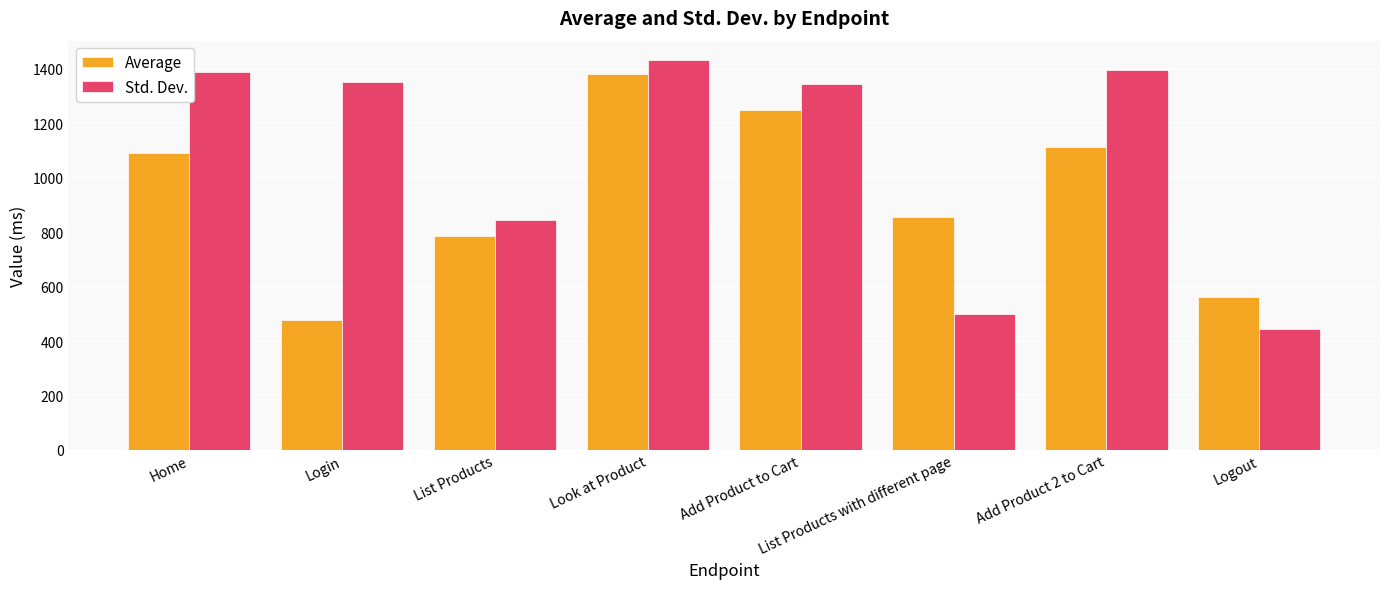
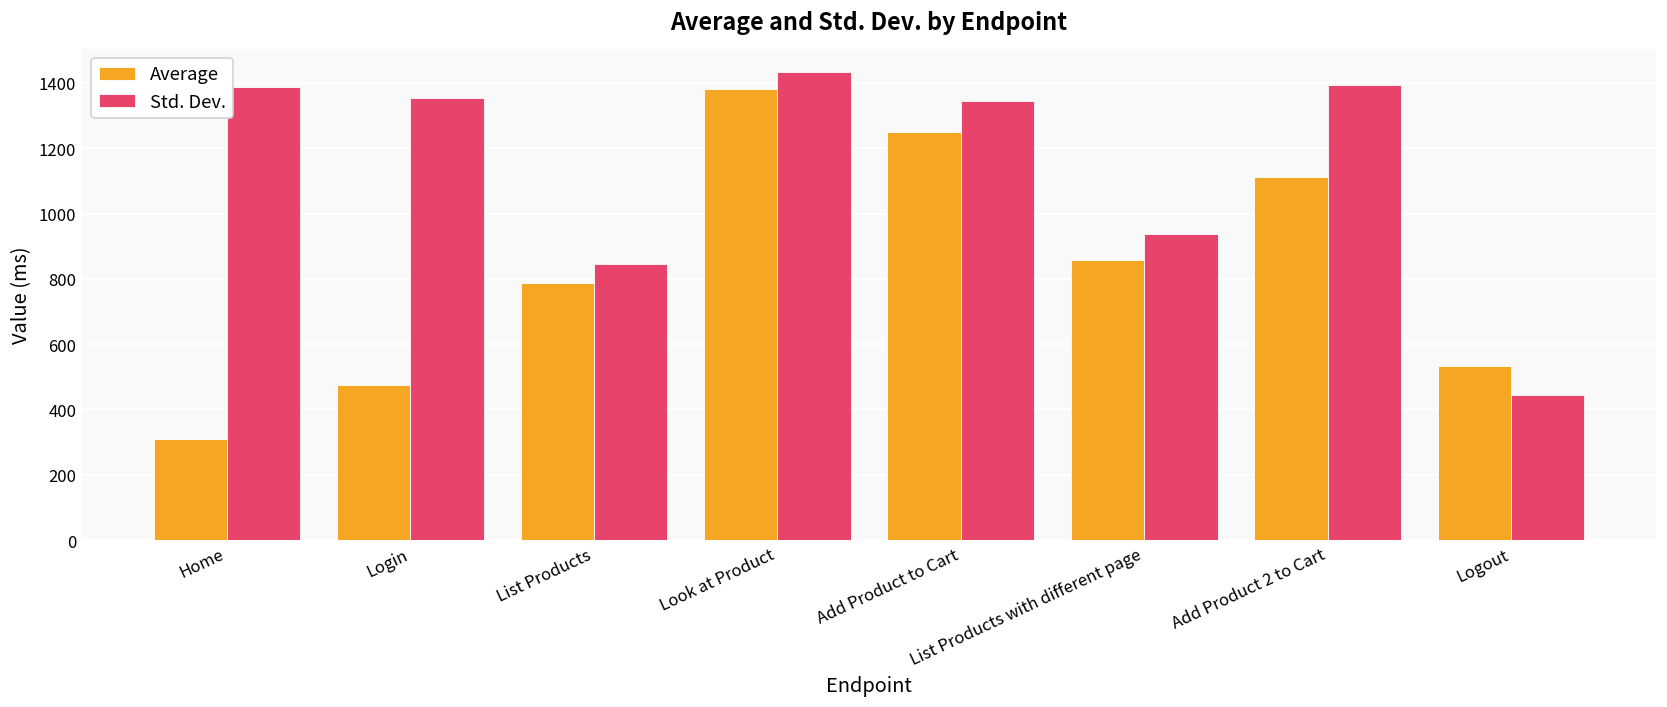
Average, Home: 1090 -> 310
Std. Dev., List Products with different page: 500 -> 940
Average, Logout: 560 -> 530
